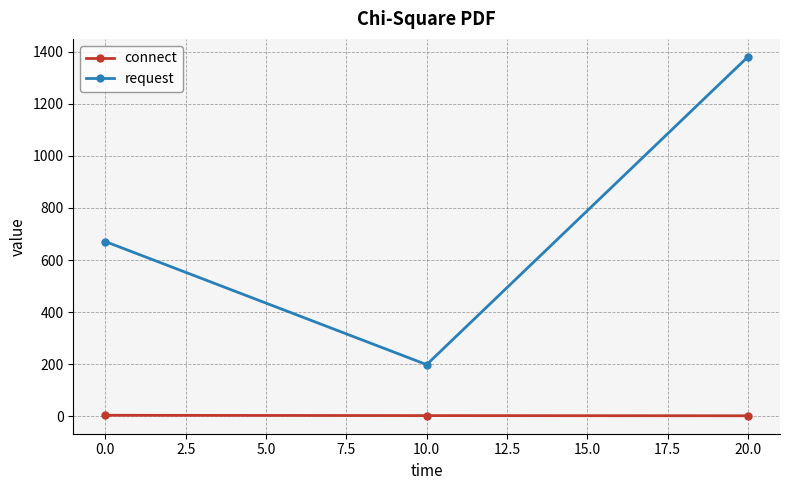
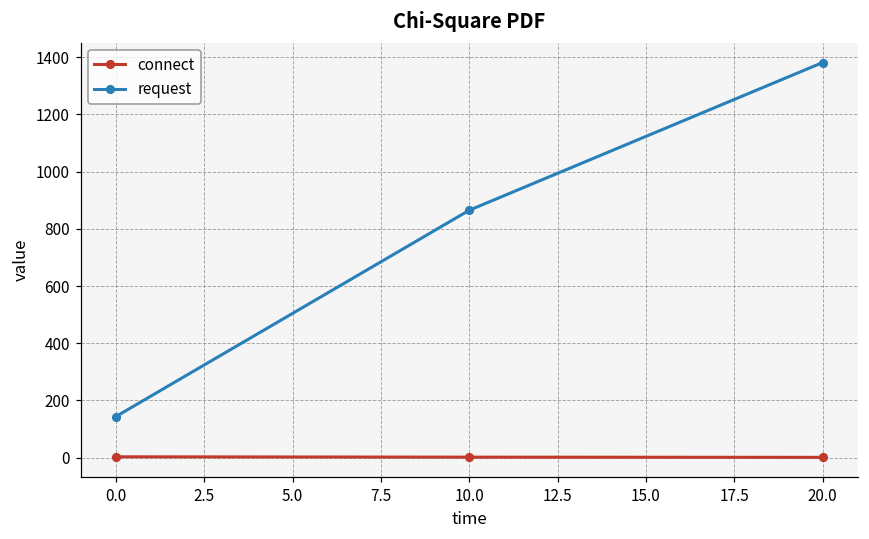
request, 0.0: 670 -> 140
request, 10.0: 200 -> 860
